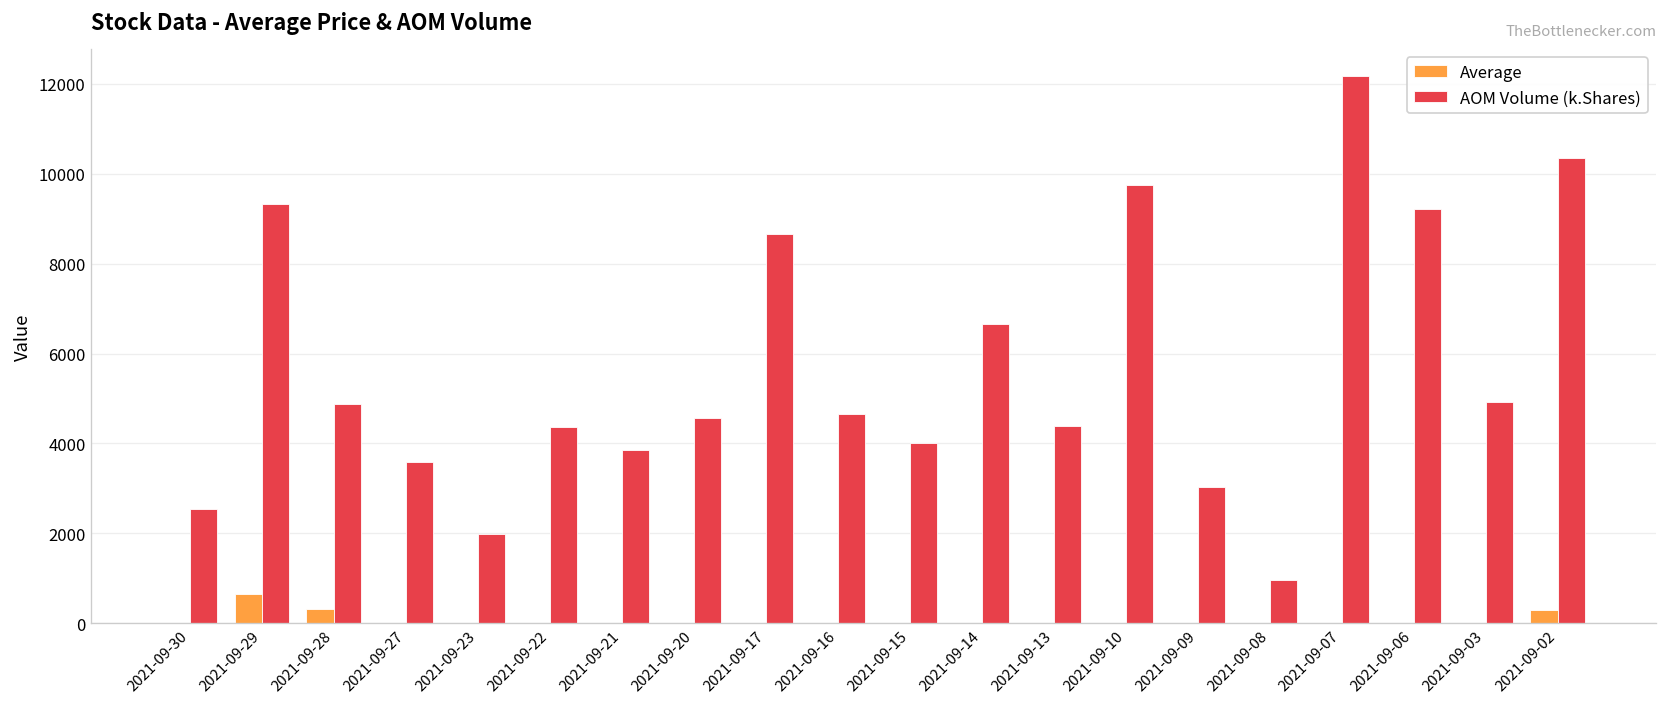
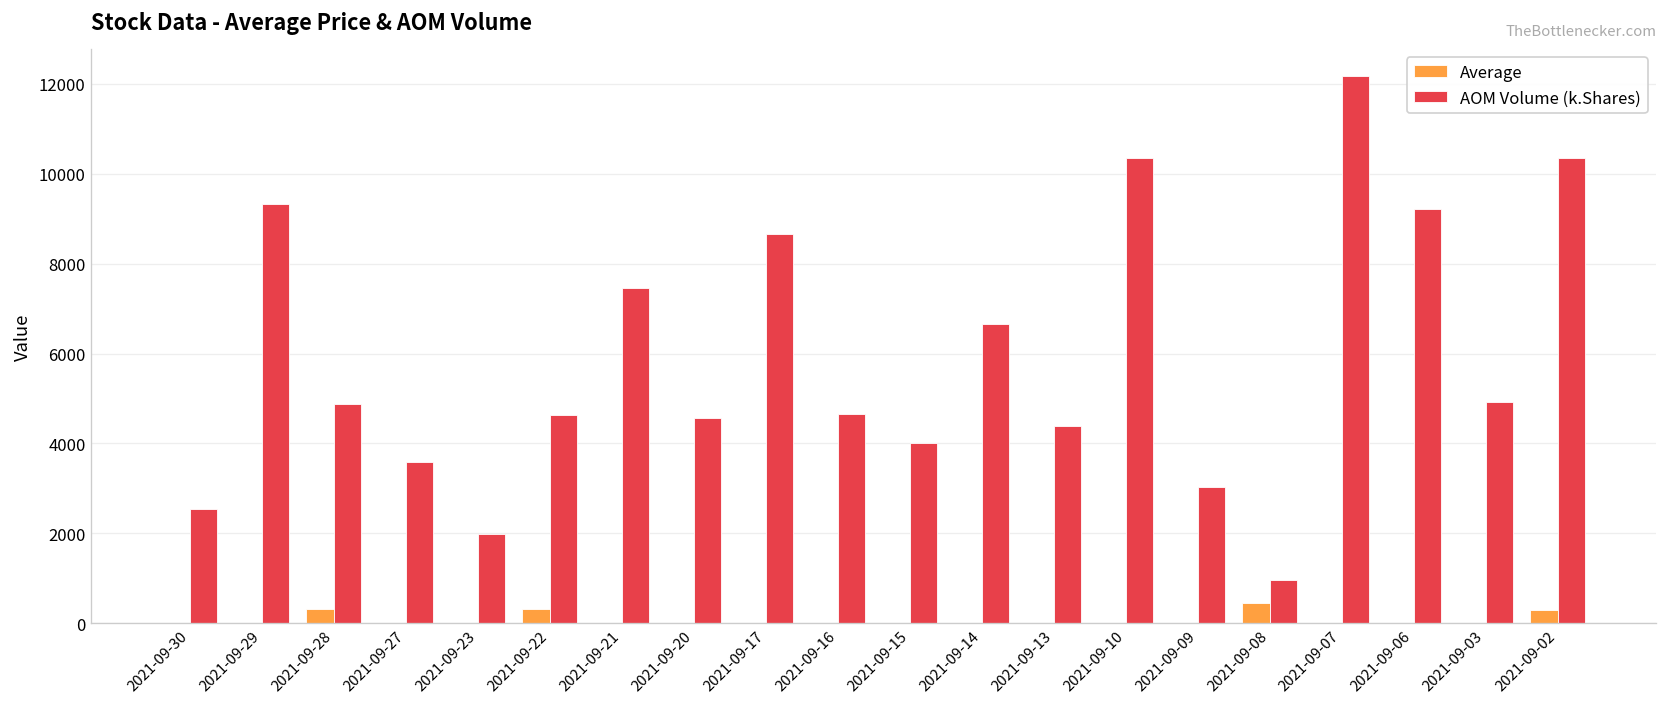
Average, 2021-09-29: 600 -> 0
Average, 2021-09-22: 0 -> 300
AOM Volume (k.Shares), 2021-09-22: 4400 -> 4600
AOM Volume (k.Shares), 2021-09-21: 3900 -> 7400
AOM Volume (k.Shares), 2021-09-10: 9700 -> 10300
Average, 2021-09-08: 0 -> 400
